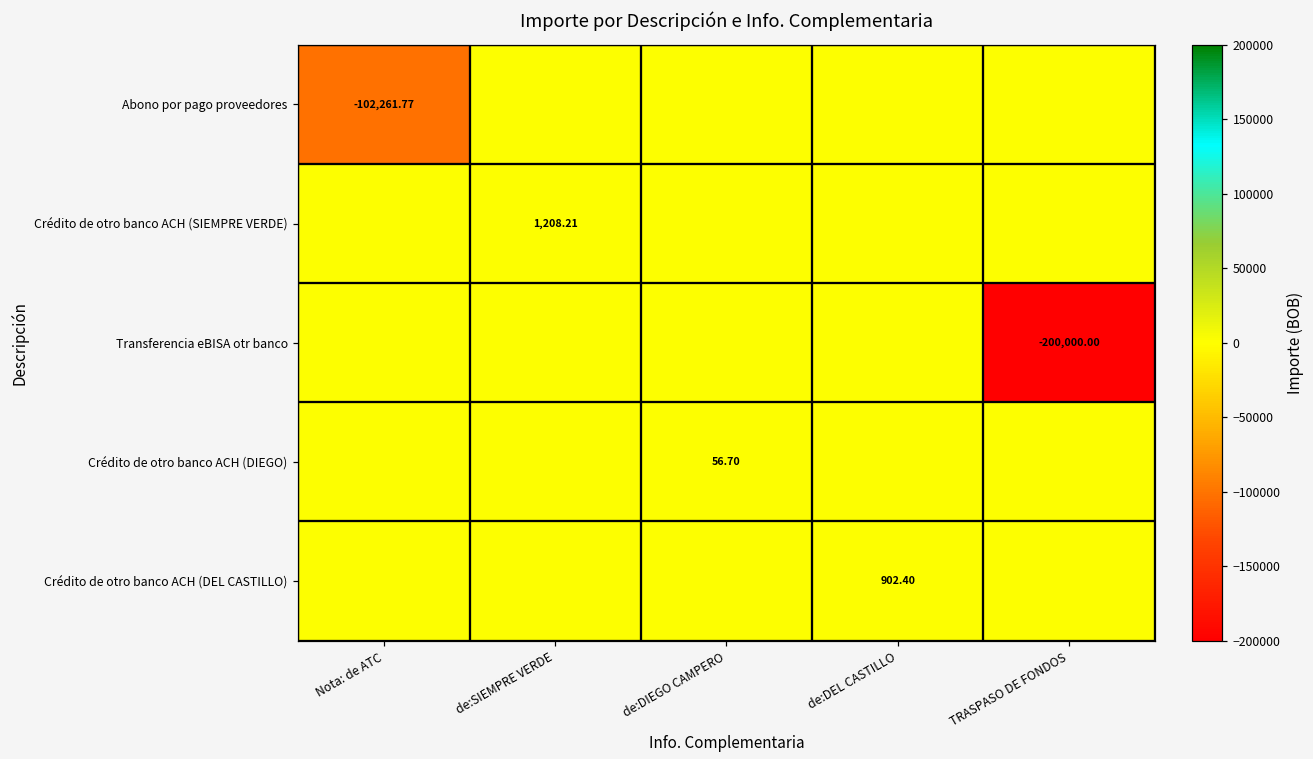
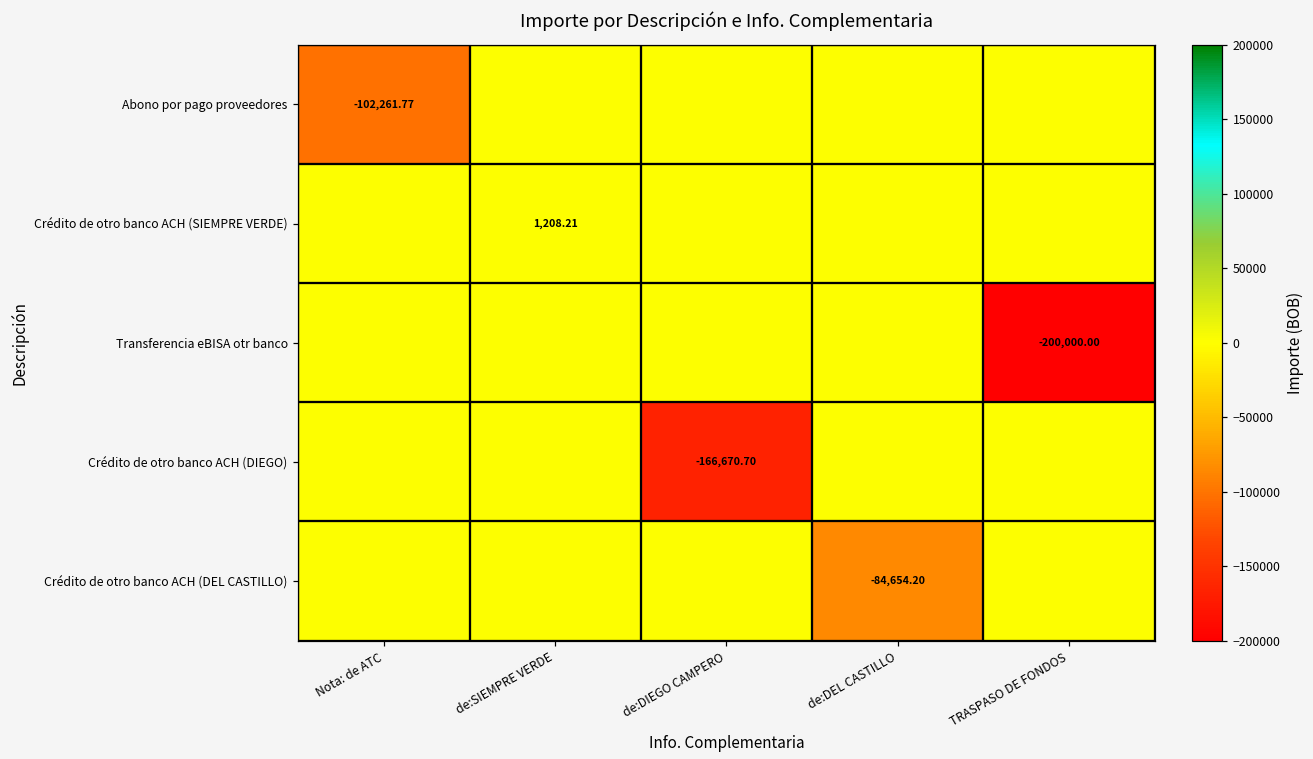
Crédito de otro banco ACH (DIEGO), de:DIEGO CAMPERO: 56.70 -> -166,670.70
Crédito de otro banco ACH (DEL CASTILLO), de:DEL CASTILLO: 902.40 -> -84,654.20
